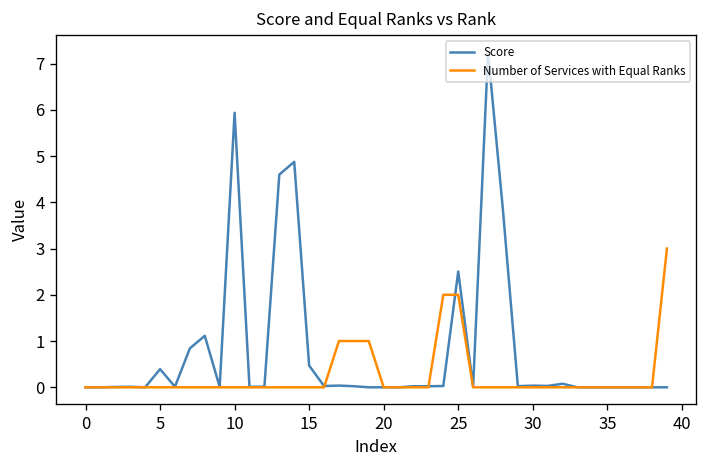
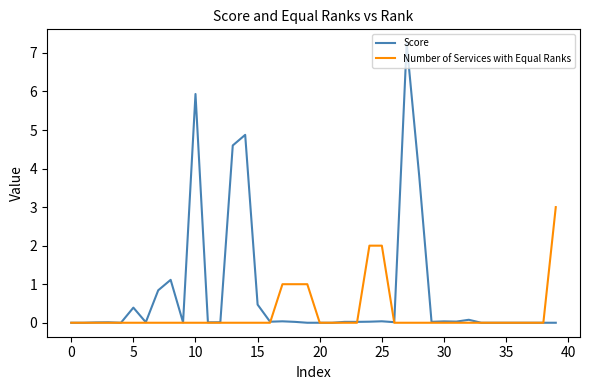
Score, 25: 2.5 -> 0.0
